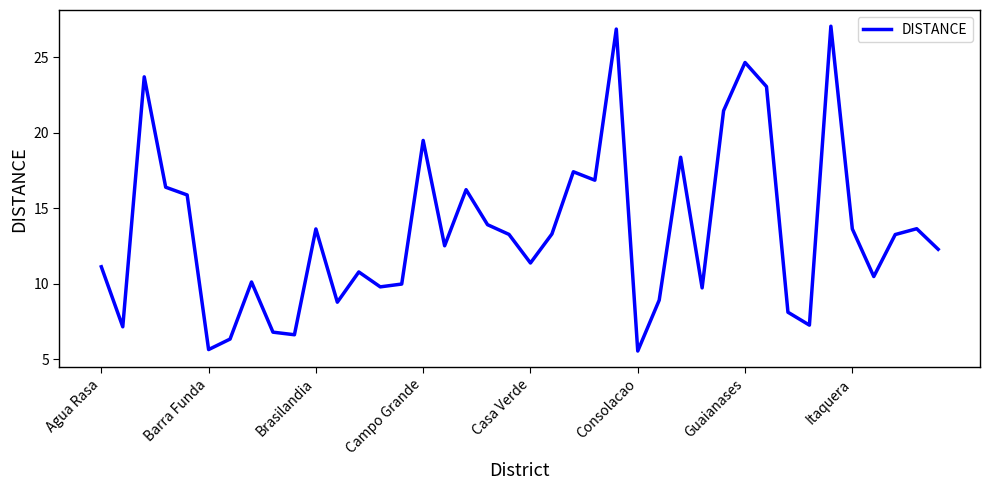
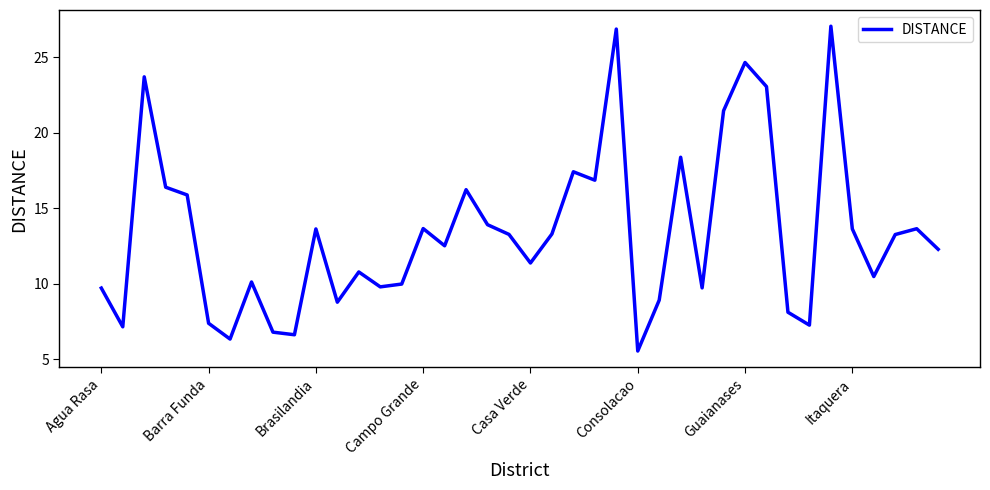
Agua Rasa: 11.1 -> 9.7
Barra Funda: 5.6 -> 7.4
Campo Grande: 19.5 -> 13.6
